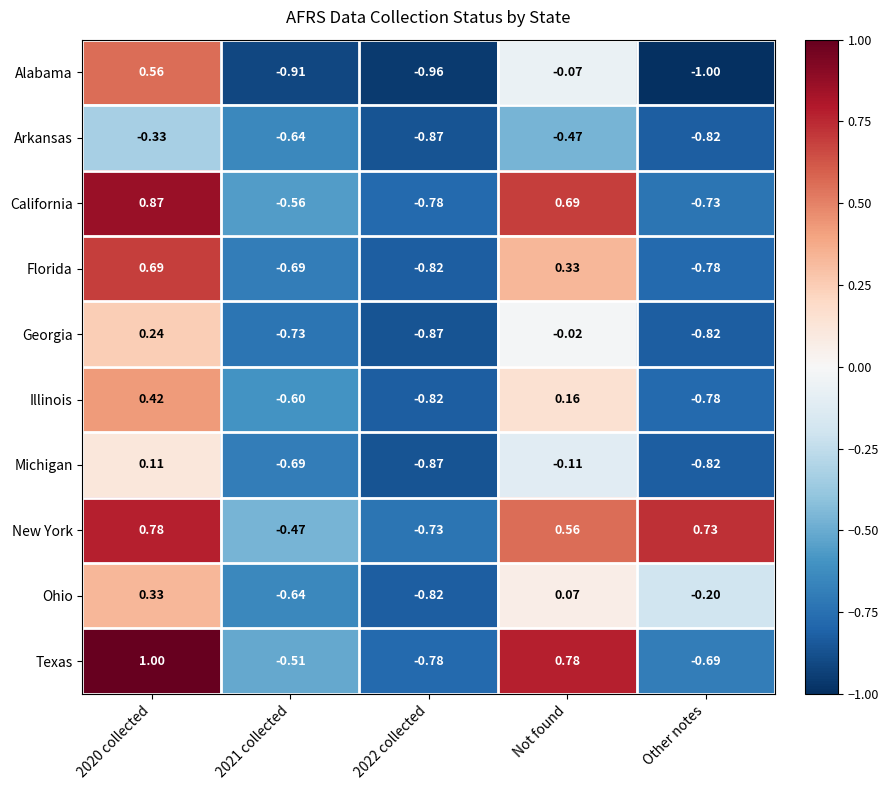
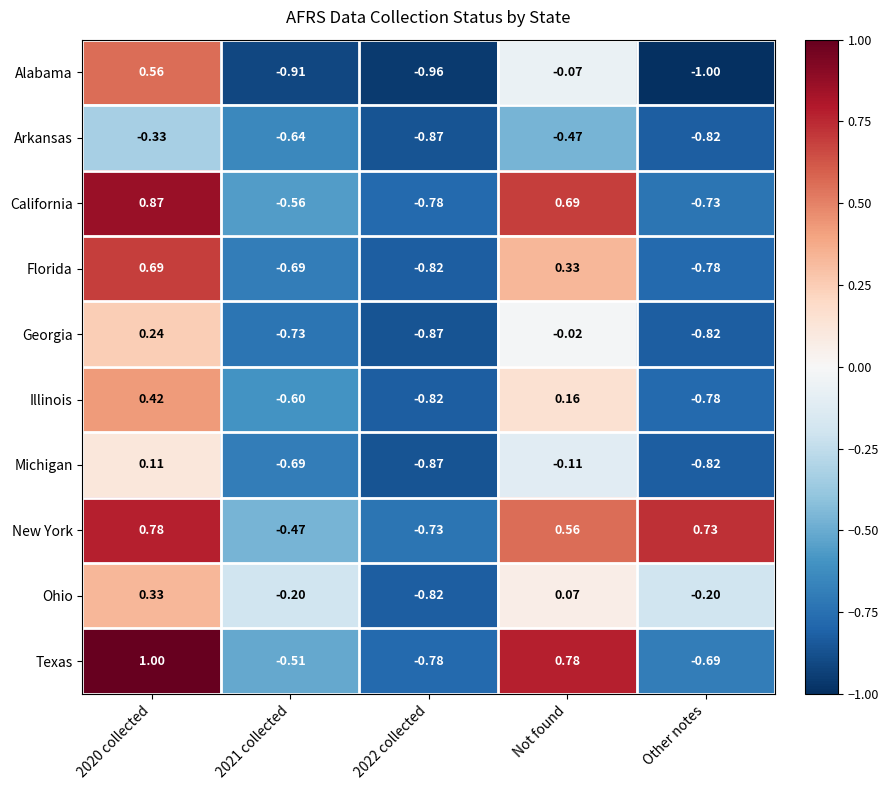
Ohio, 2021 collected: -0.64 -> -0.20
